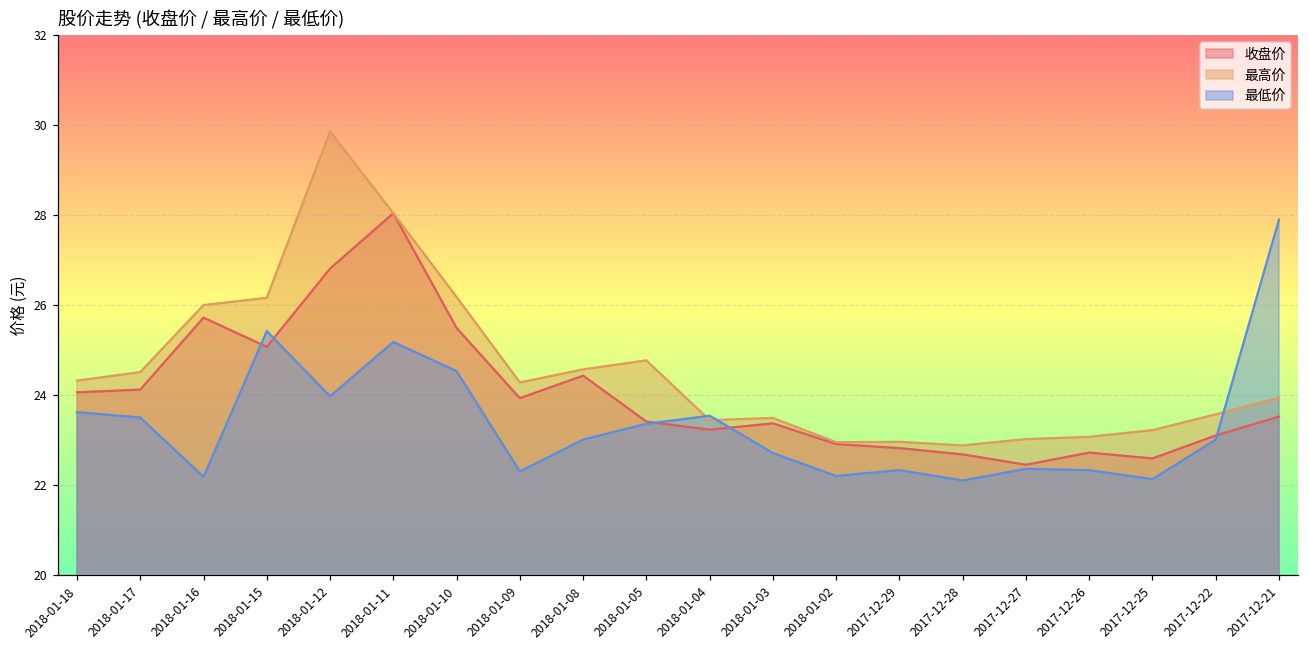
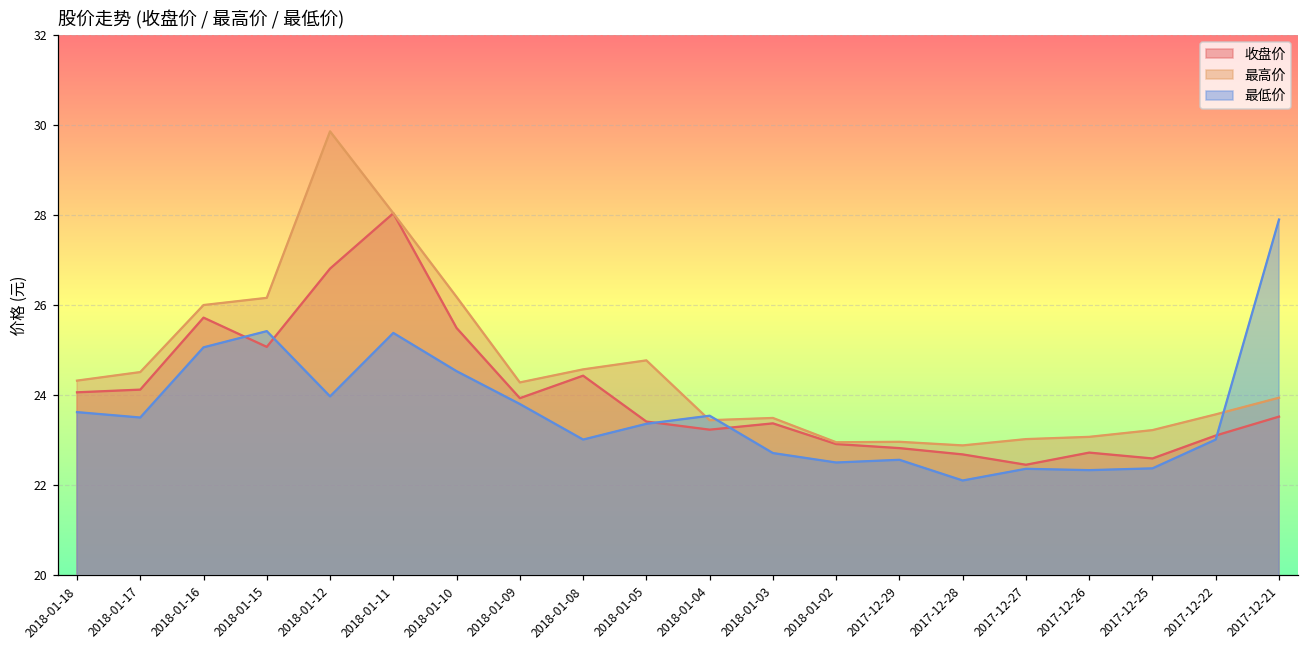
最低价, 2018-01-16: 22.2 -> 25.1
最低价, 2018-01-11: 25.2 -> 25.4
最低价, 2018-01-09: 22.3 -> 23.8
最低价, 2018-01-02: 22.2 -> 22.5
最低价, 2017-12-29: 22.3 -> 22.6
最低价, 2017-12-25: 22.1 -> 22.4
